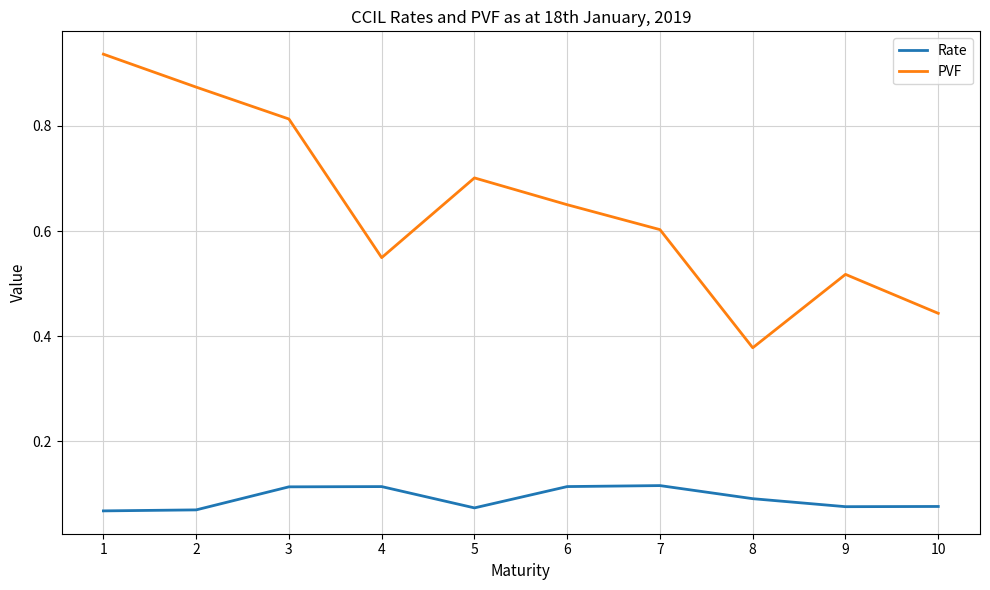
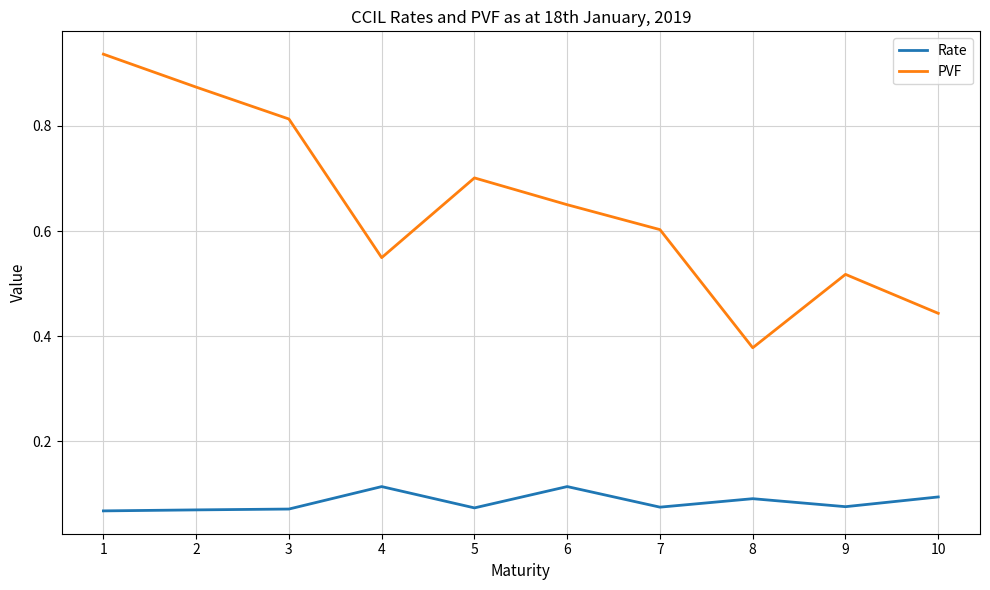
Rate, 3: 0.11 -> 0.07
Rate, 7: 0.12 -> 0.08
Rate, 10: 0.08 -> 0.09
